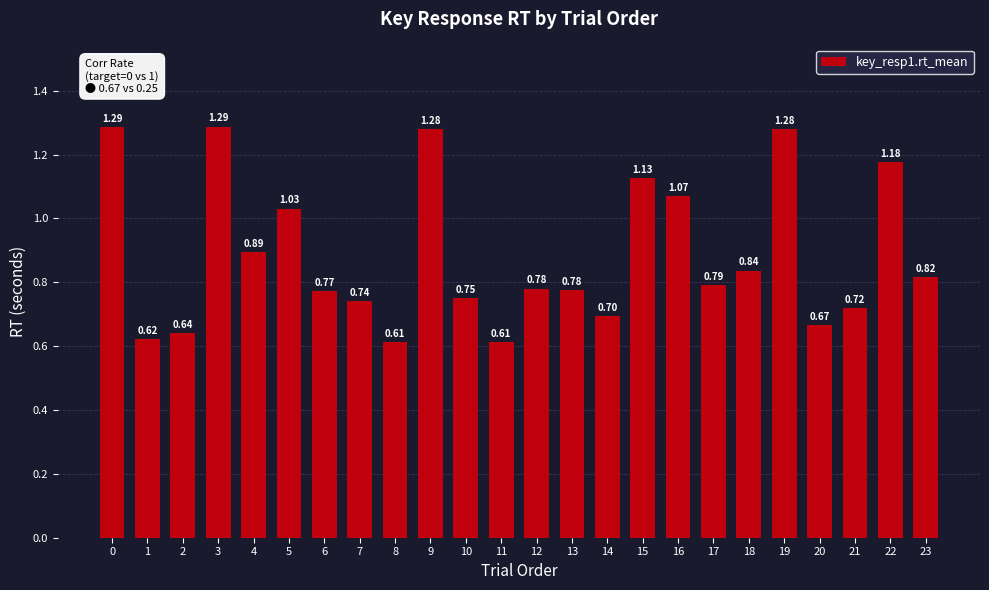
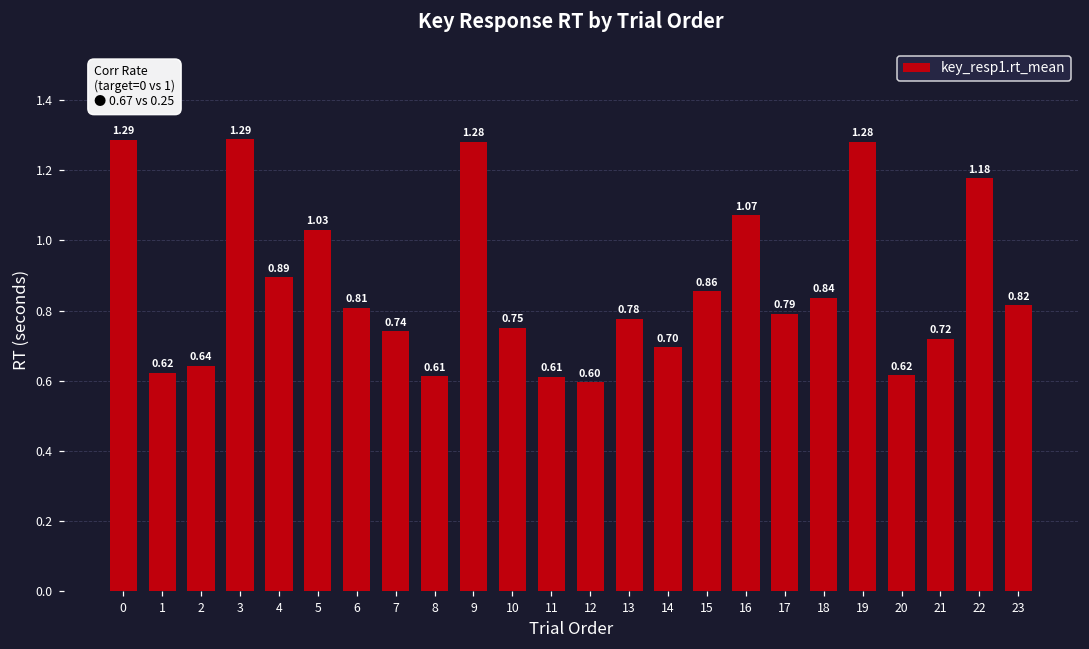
6: 0.77 -> 0.81
12: 0.78 -> 0.60
15: 1.13 -> 0.86
20: 0.67 -> 0.62
